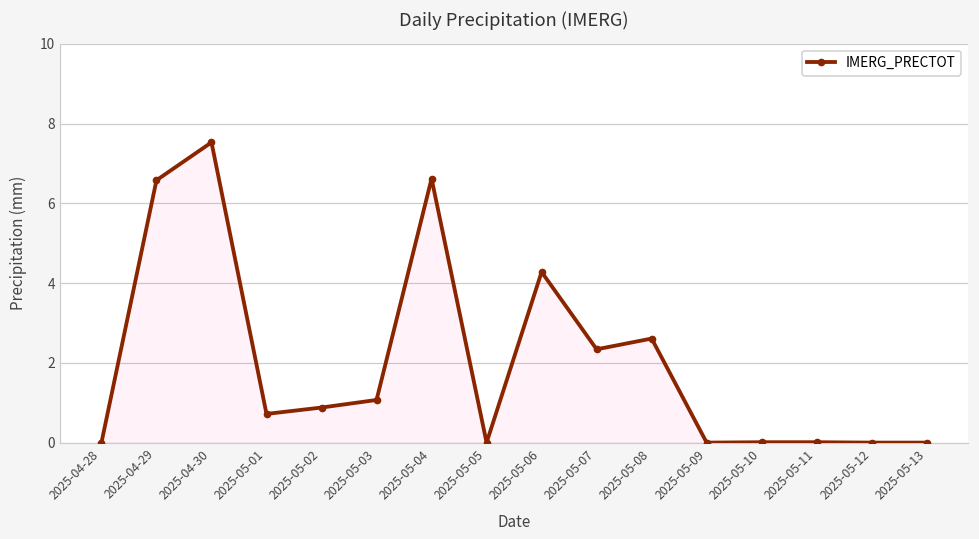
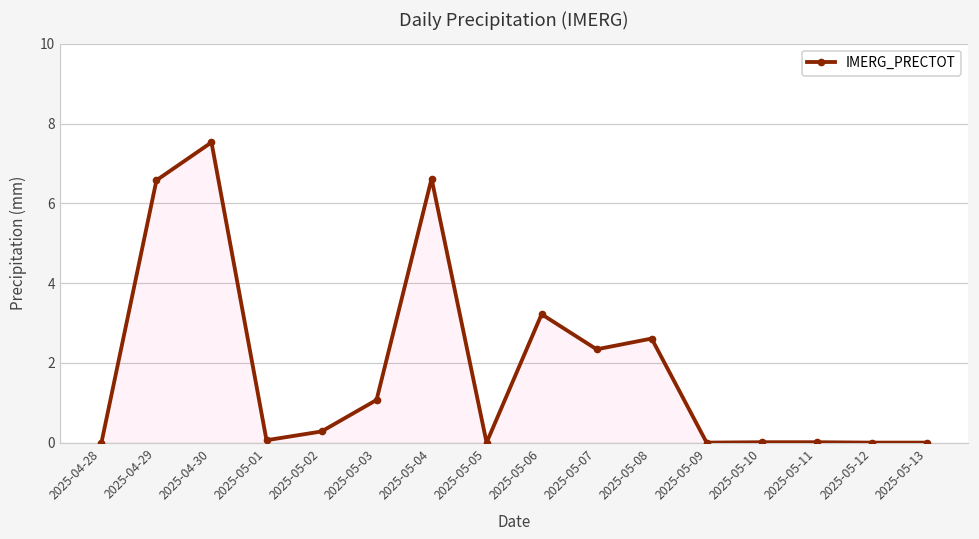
2025-05-01: 0.7 -> 0.1
2025-05-02: 0.9 -> 0.3
2025-05-06: 4.3 -> 3.2
